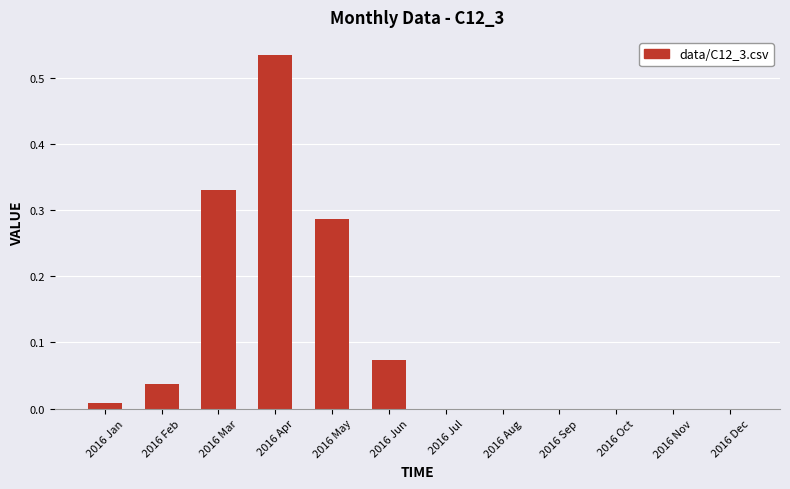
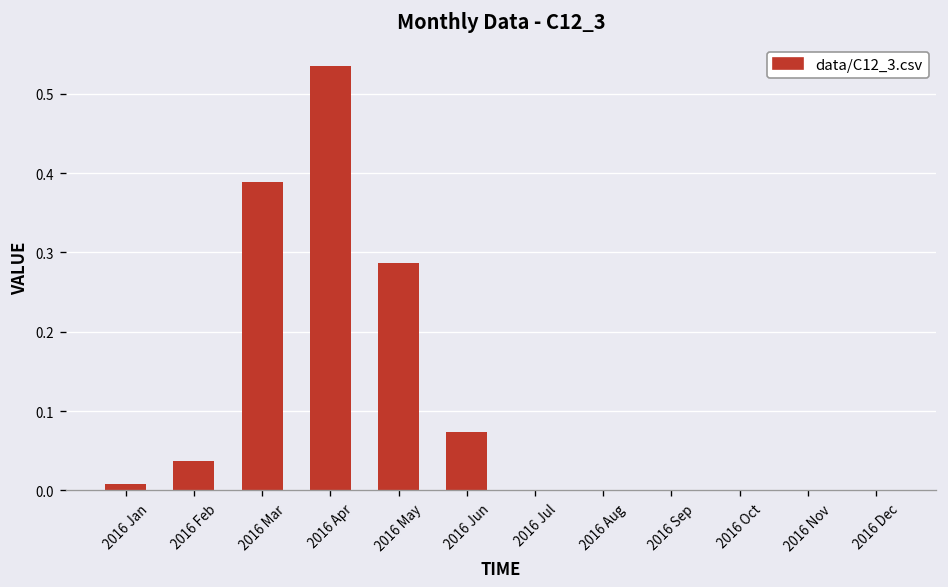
2016 Mar: 0.33 -> 0.39
